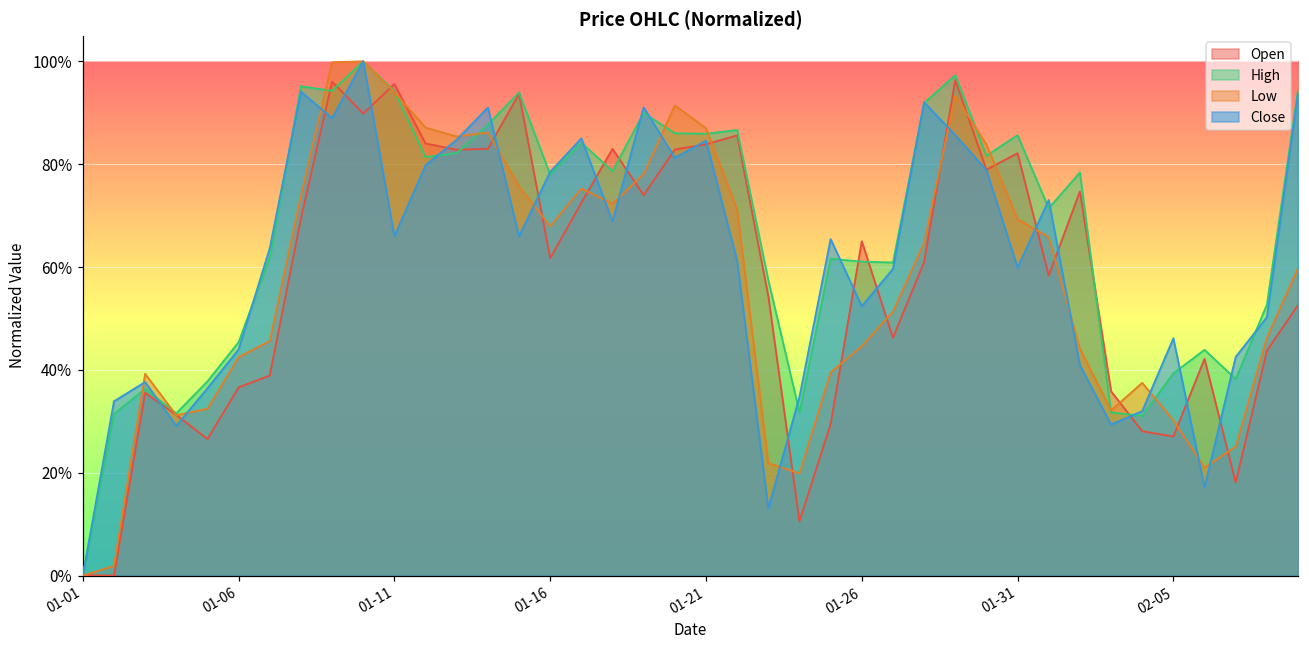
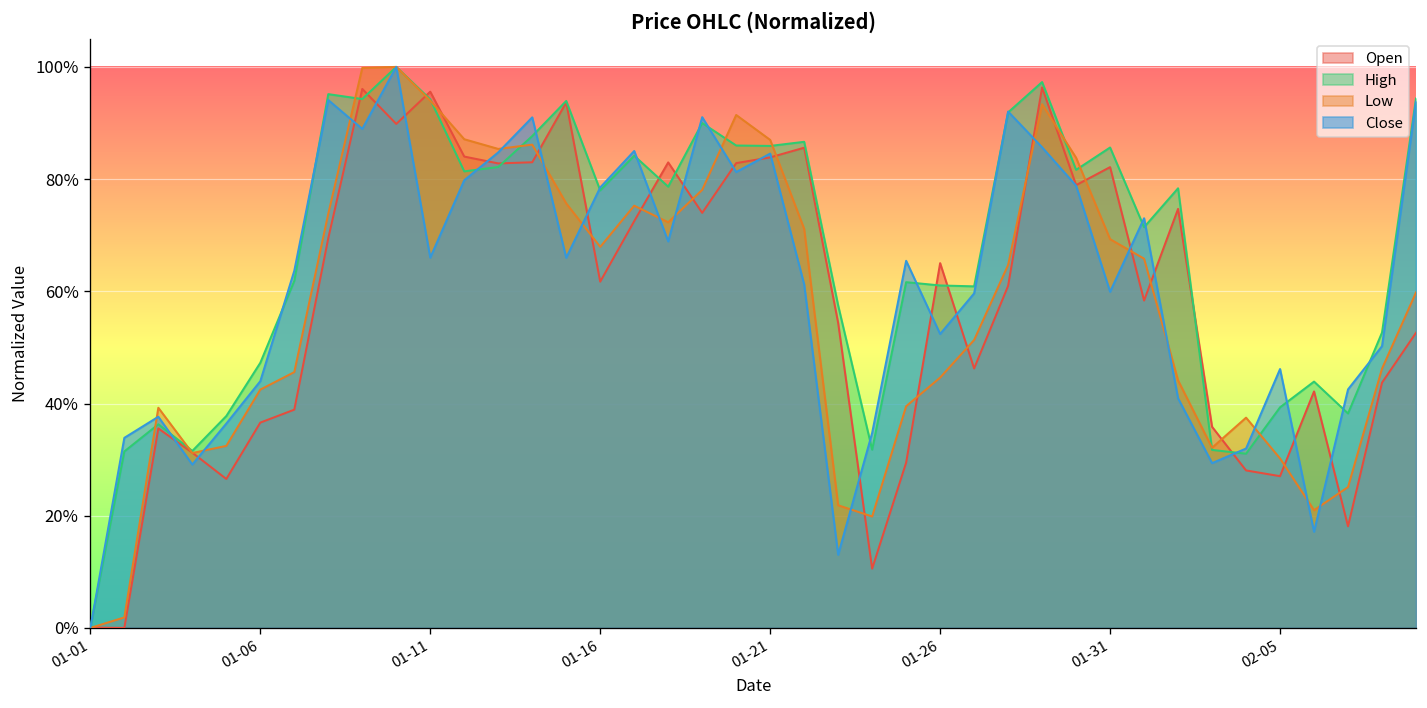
High, 01-06: 45% -> 47%
